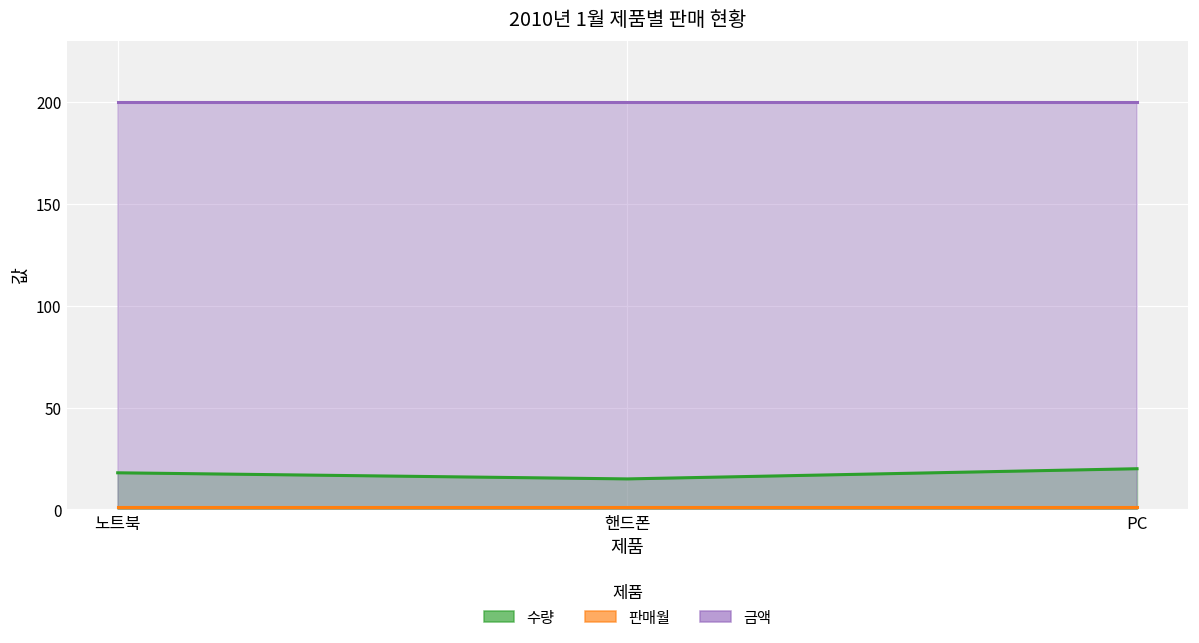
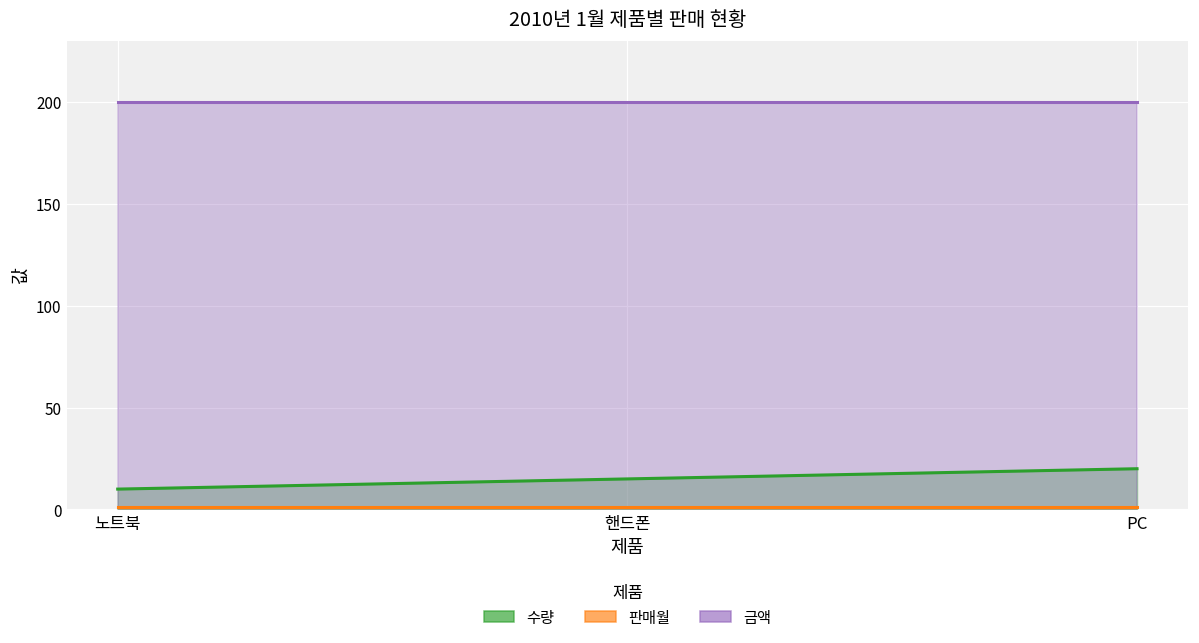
수량, 노트북: 18 -> 10
